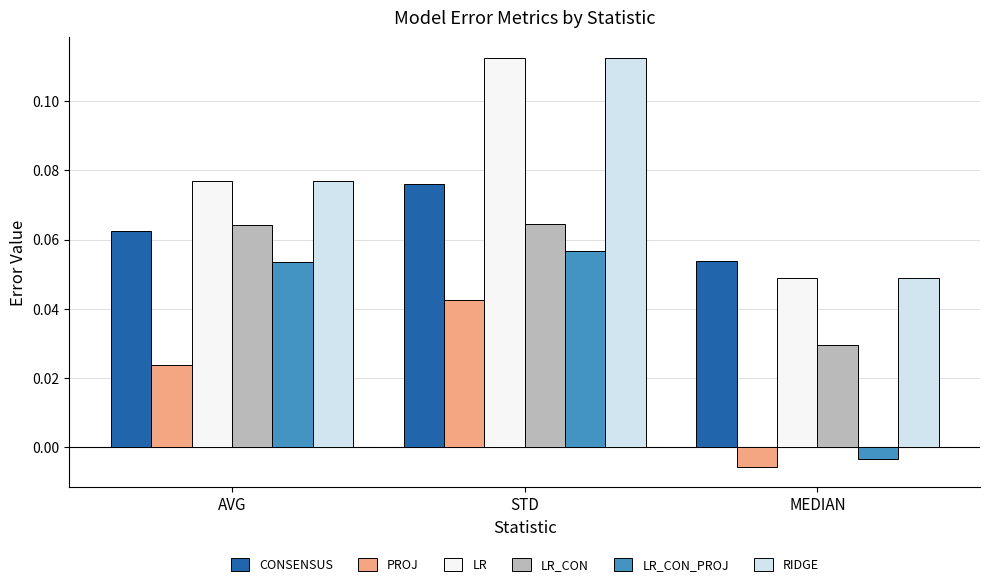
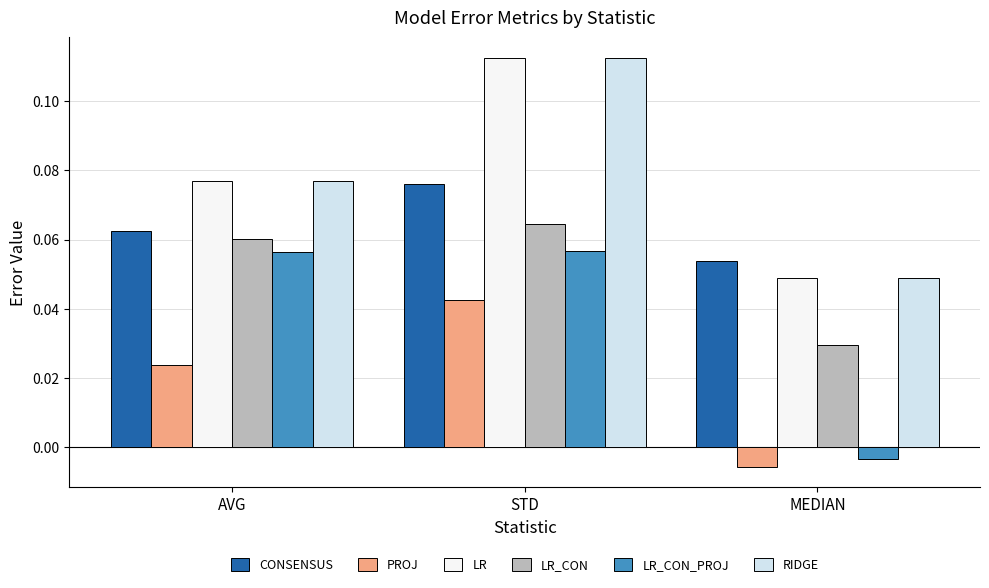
LR_CON, AVG: 0.064 -> 0.060
LR_CON_PROJ, AVG: 0.053 -> 0.056
